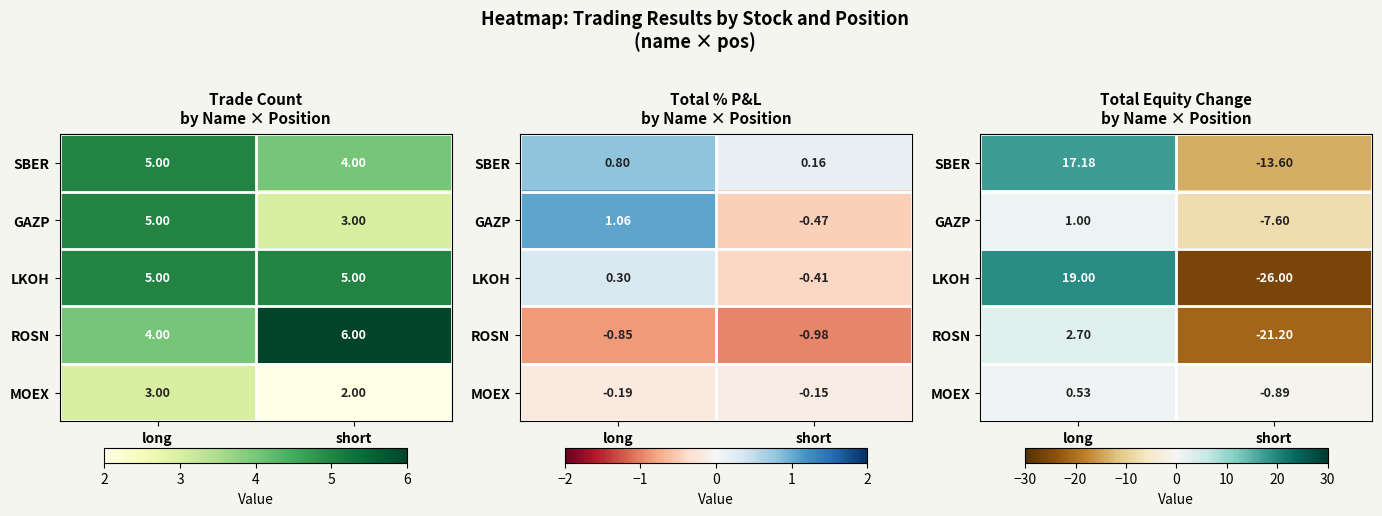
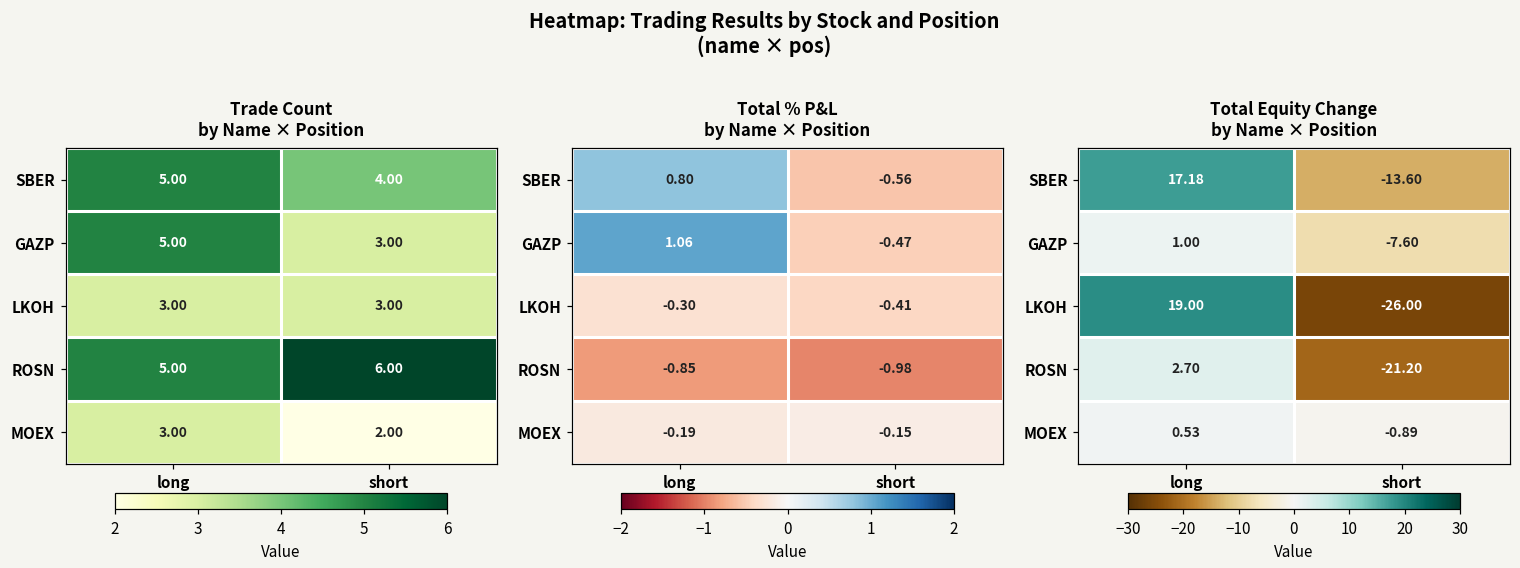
Trade Count by Name × Position, LKOH, long: 5.00 -> 3.00
Trade Count by Name × Position, LKOH, short: 5.00 -> 3.00
Trade Count by Name × Position, ROSN, long: 4.00 -> 5.00
Total % P&L by Name × Position, SBER, short: 0.16 -> -0.56
Total % P&L by Name × Position, LKOH, long: 0.30 -> -0.30
